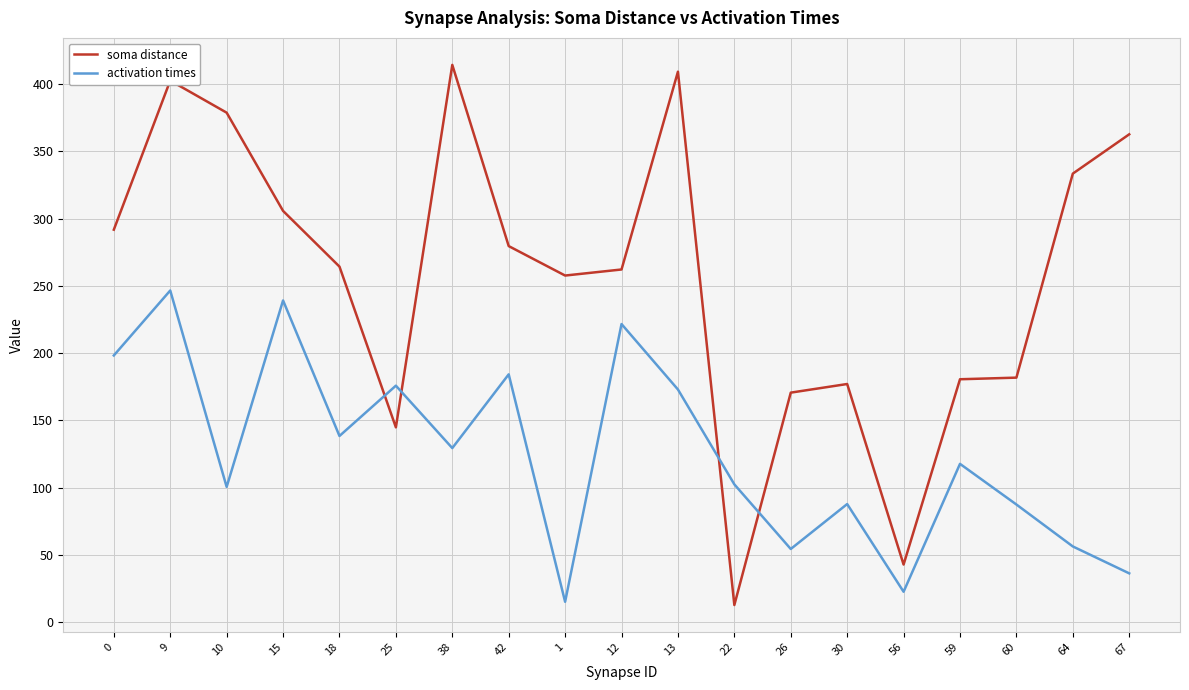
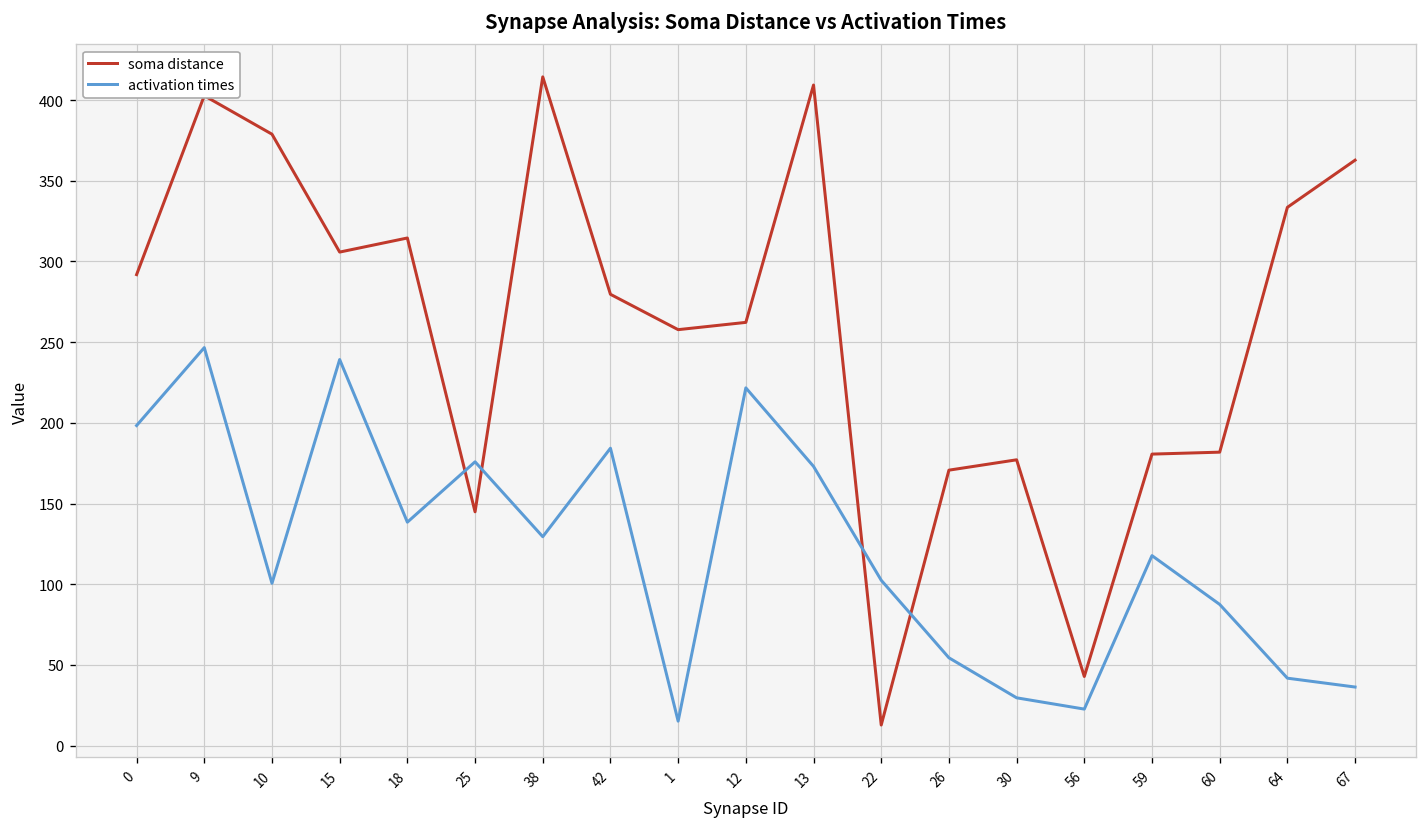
soma distance, 18: 264 -> 315
activation times, 30: 88 -> 30
activation times, 64: 56 -> 42
